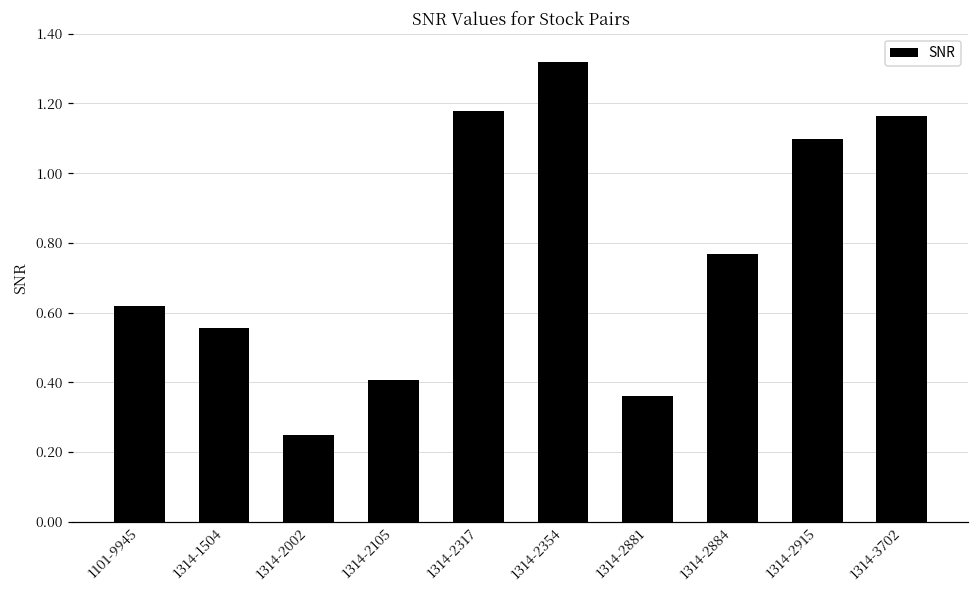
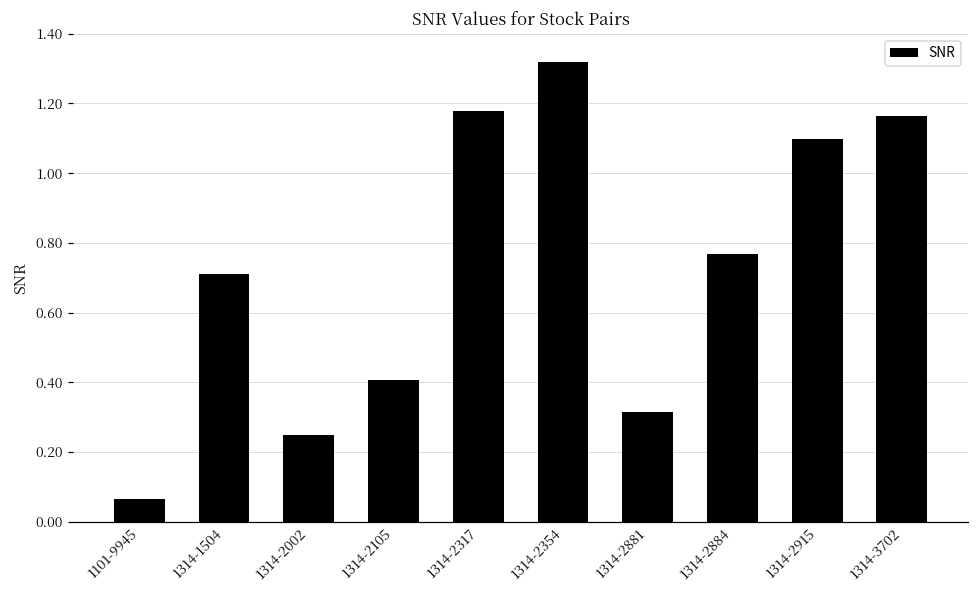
1101-9945: 0.62 -> 0.06
1314-1504: 0.56 -> 0.71
1314-2881: 0.36 -> 0.31
